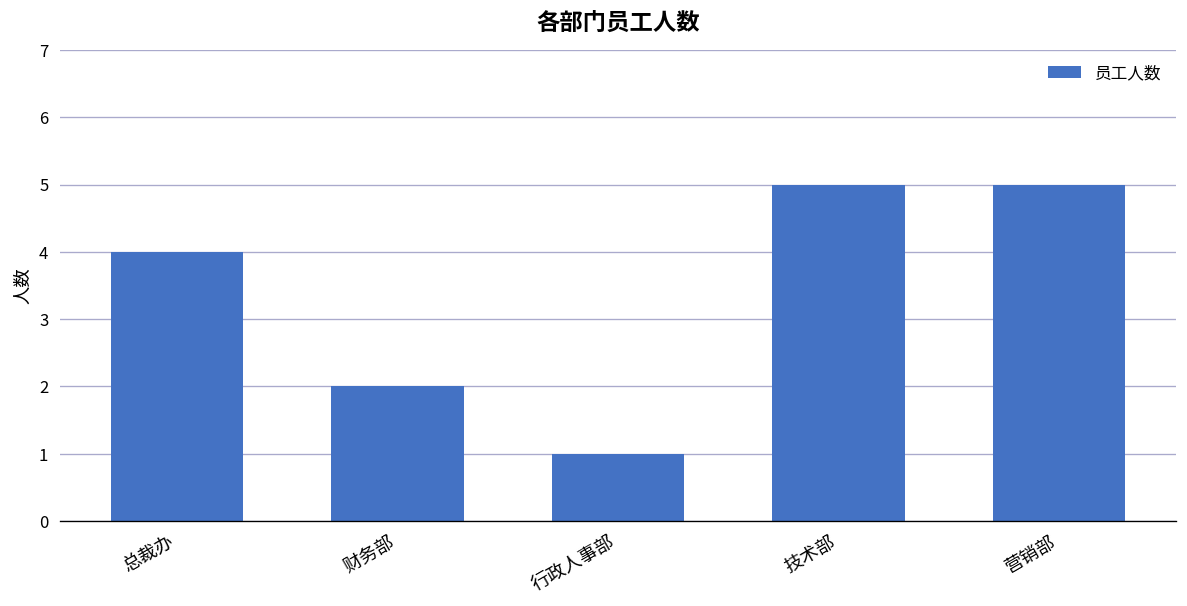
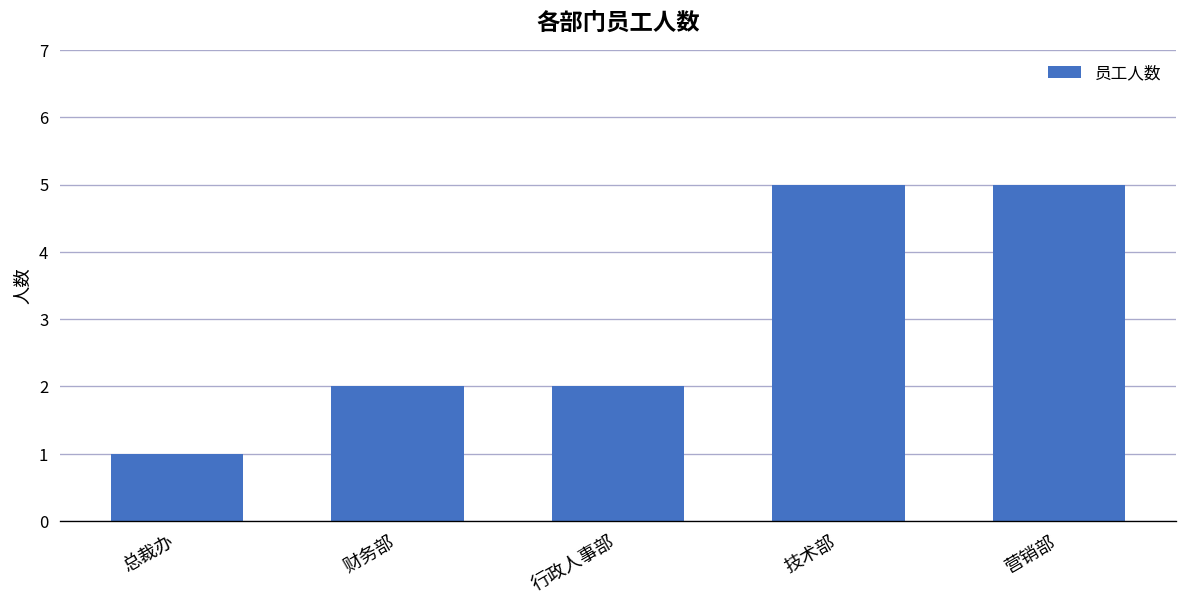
总裁办: 4 -> 1
行政人事部: 1 -> 2
